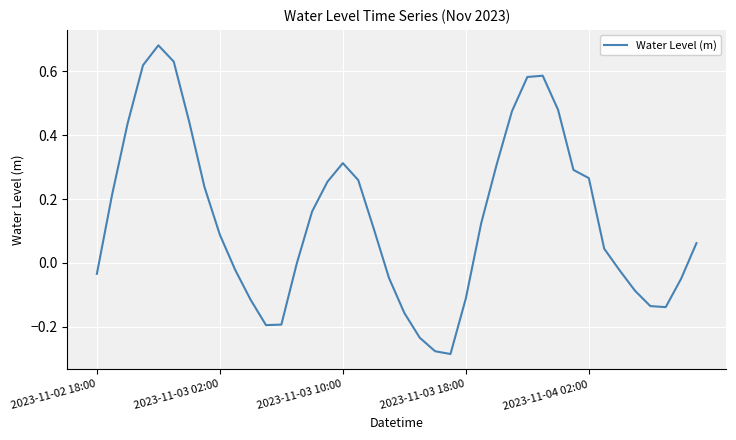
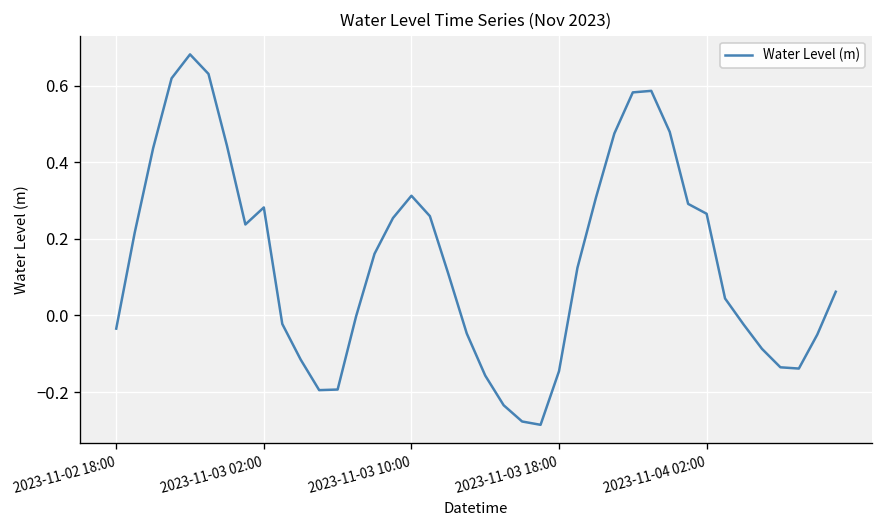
2023-11-03 02:00: 0.09 -> 0.28
2023-11-03 18:00: -0.11 -> -0.15
